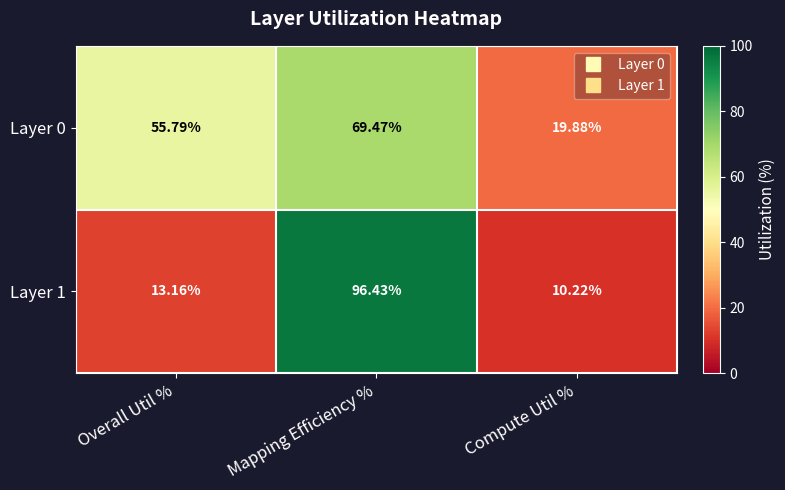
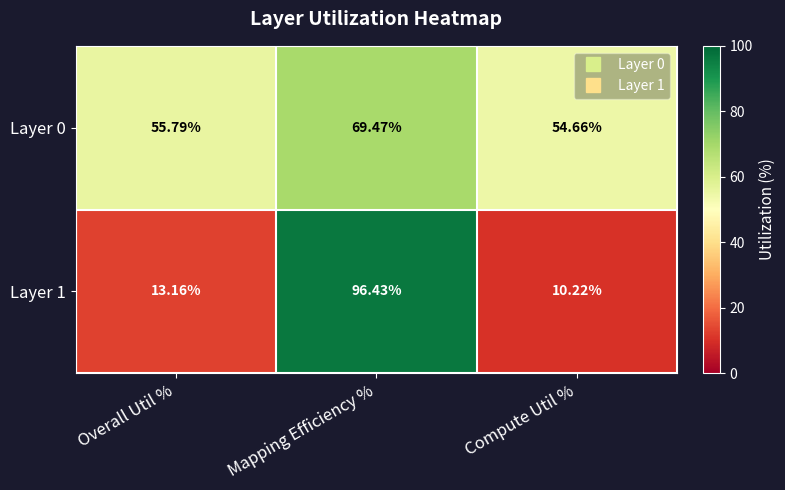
Layer 0, Compute Util %: 19.88% -> 54.66%
